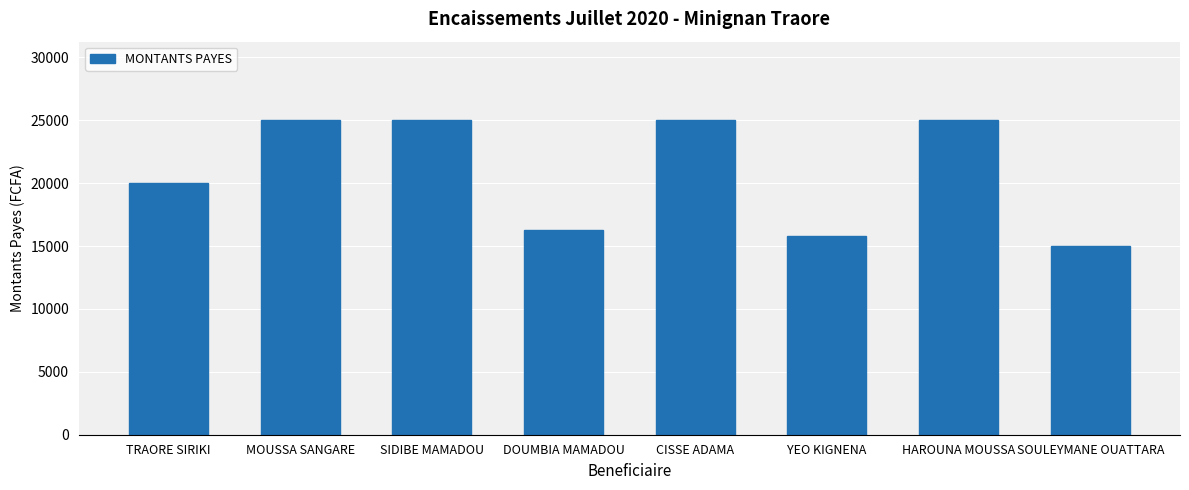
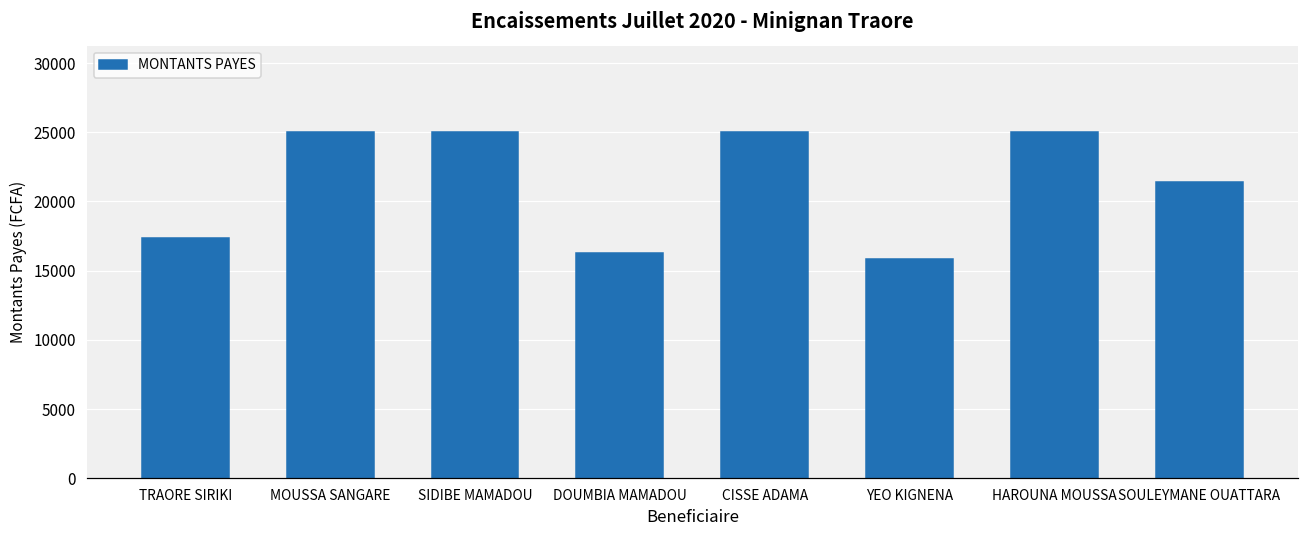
TRAORE SIRIKI: 20000 -> 17300
SOULEYMANE OUATTARA: 15000 -> 21400
